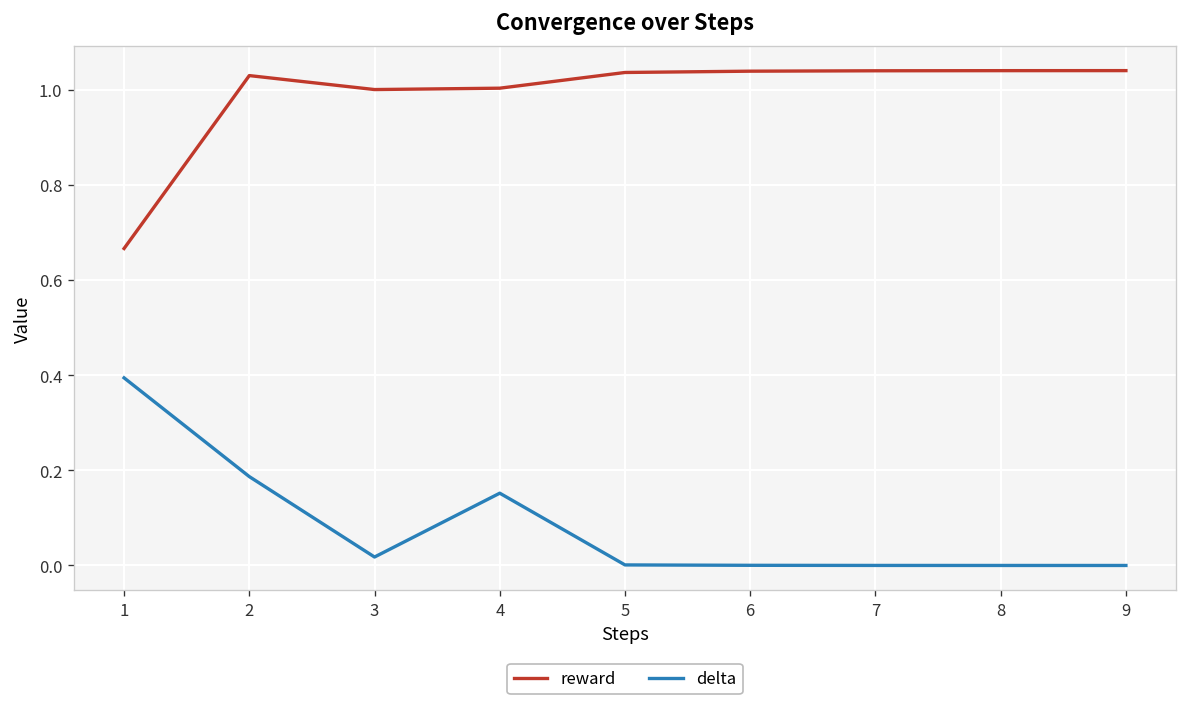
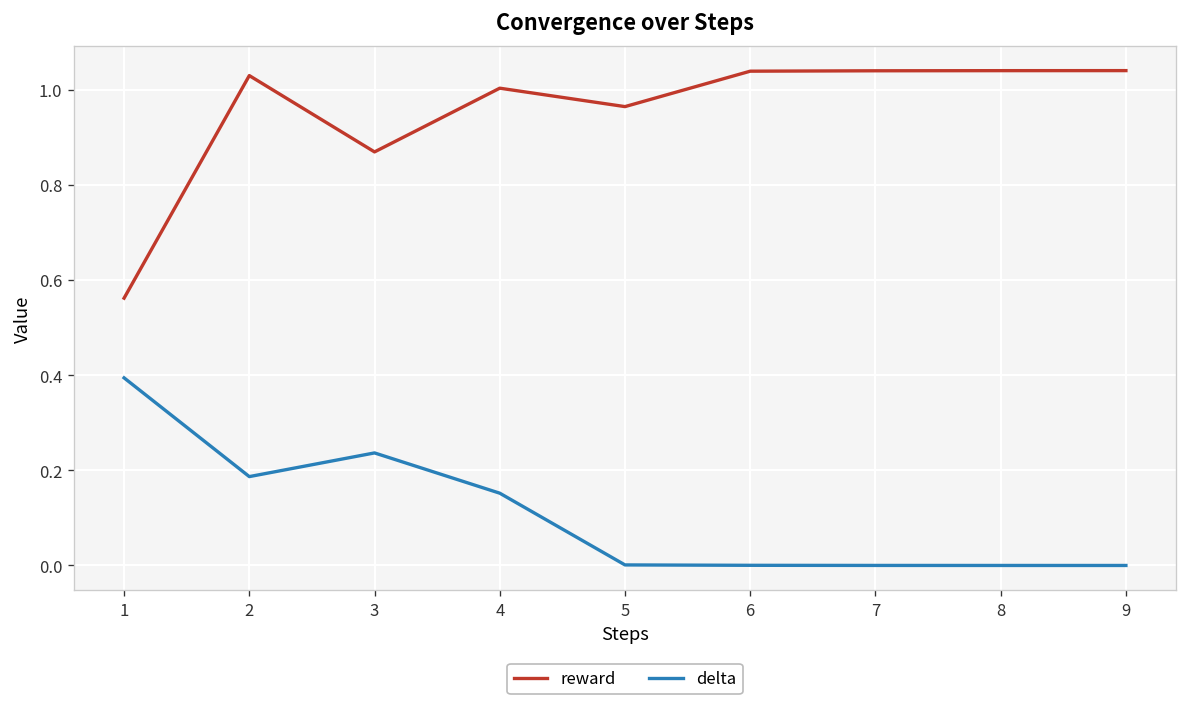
reward, 1: 0.67 -> 0.56
reward, 3: 1.00 -> 0.87
delta, 3: 0.02 -> 0.24
reward, 5: 1.04 -> 0.97
